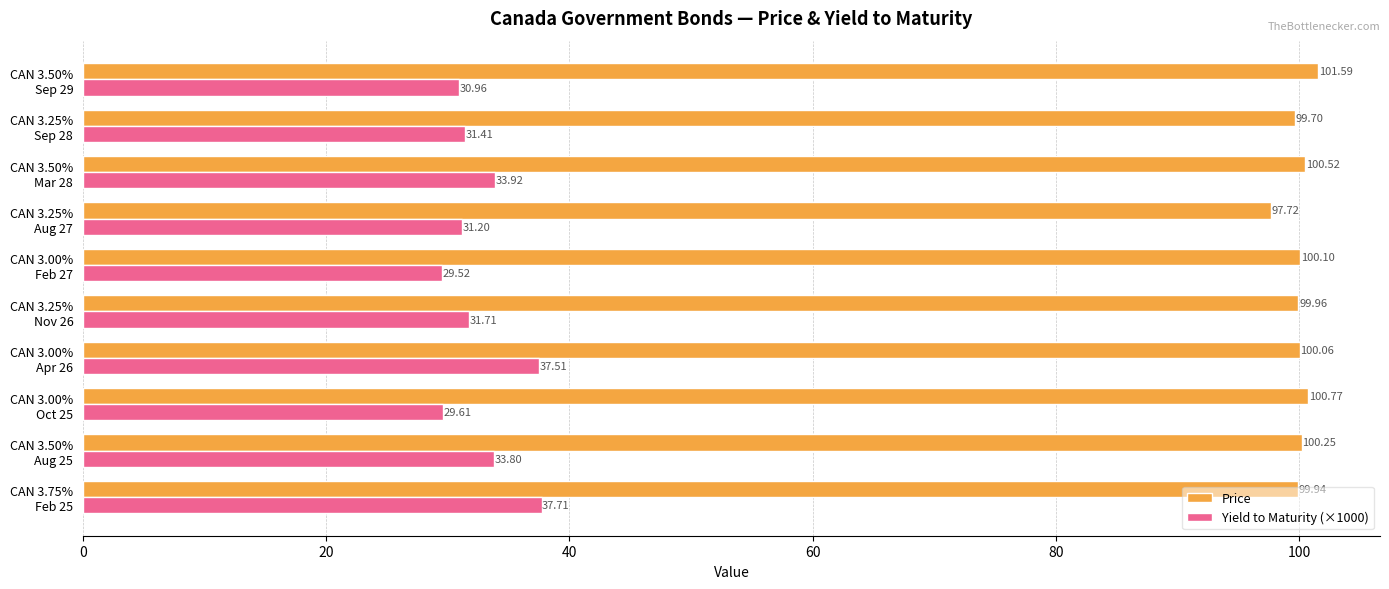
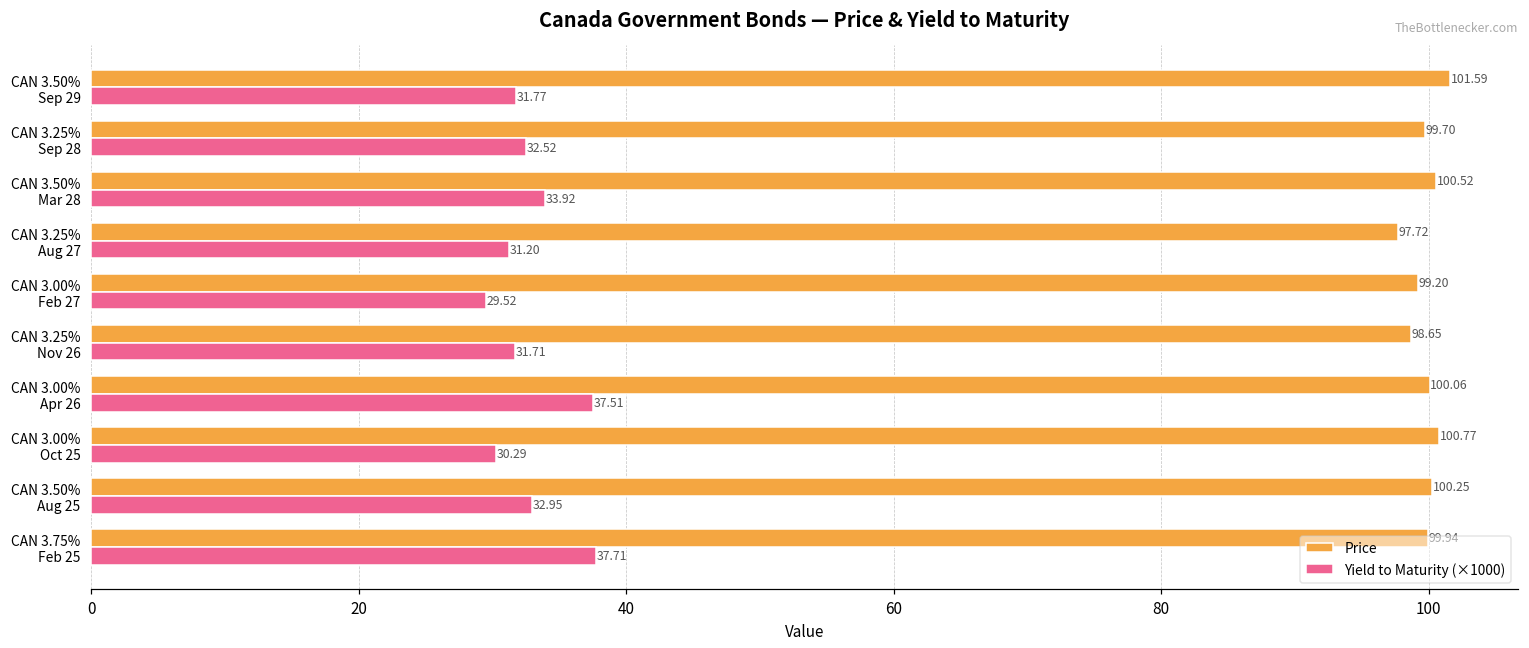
Yield to Maturity (×1000), CAN 3.50% Sep 29: 30.96 -> 31.77
Yield to Maturity (×1000), CAN 3.25% Sep 28: 31.41 -> 32.52
Price, CAN 3.00% Feb 27: 100.10 -> 99.20
Price, CAN 3.25% Nov 26: 99.96 -> 98.65
Yield to Maturity (×1000), CAN 3.00% Oct 25: 29.61 -> 30.29
Yield to Maturity (×1000), CAN 3.50% Aug 25: 33.80 -> 32.95
